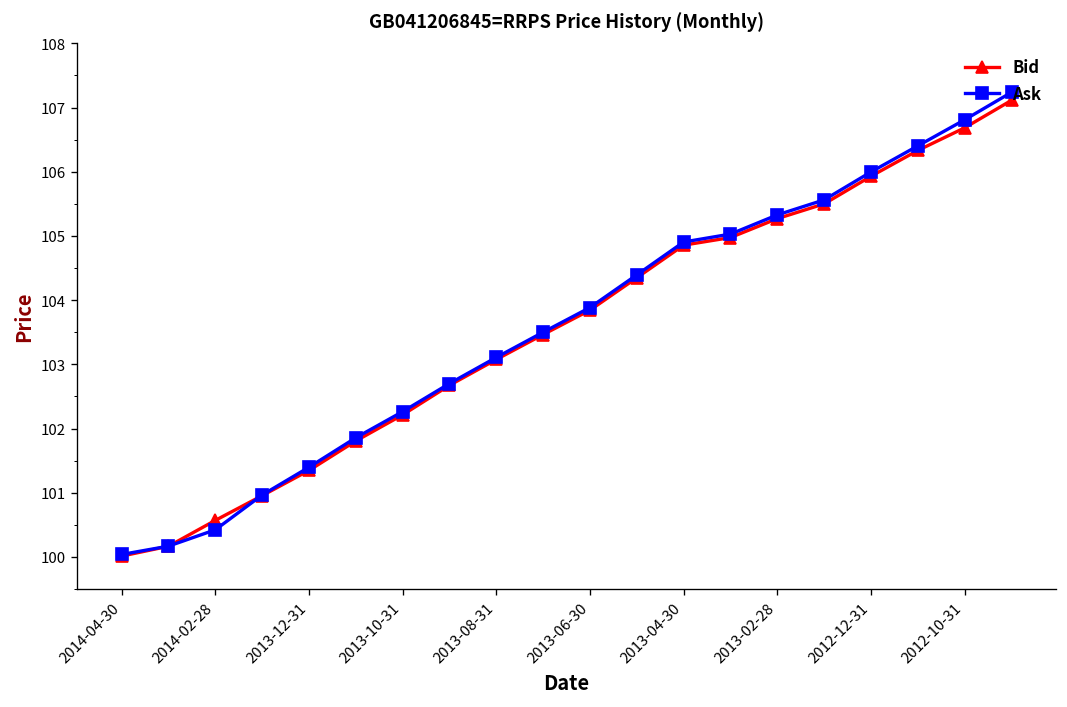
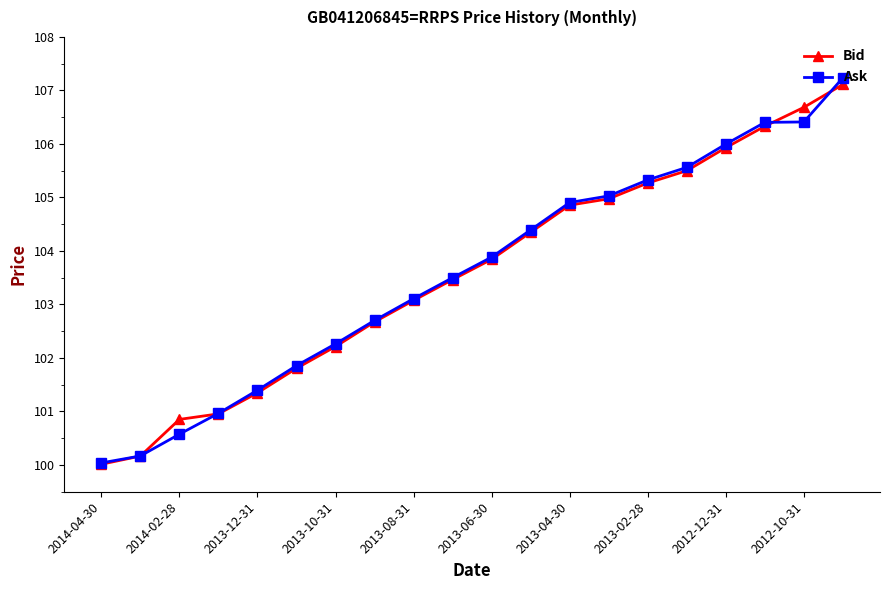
Bid, 2014-02-28: 100.6 -> 100.9
Ask, 2014-02-28: 100.4 -> 100.6
Ask, 2012-10-31: 106.8 -> 106.4
